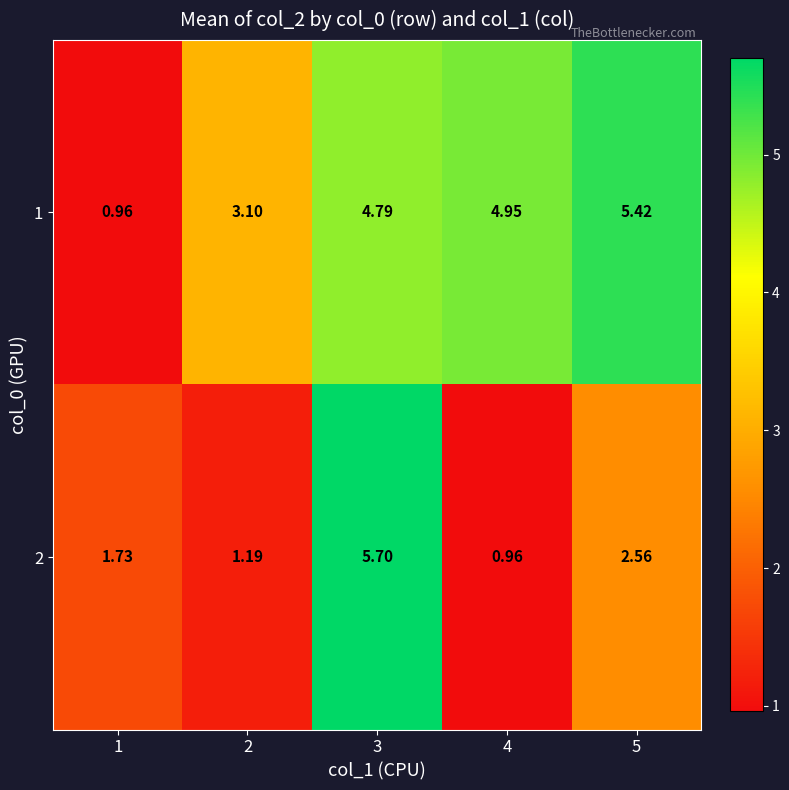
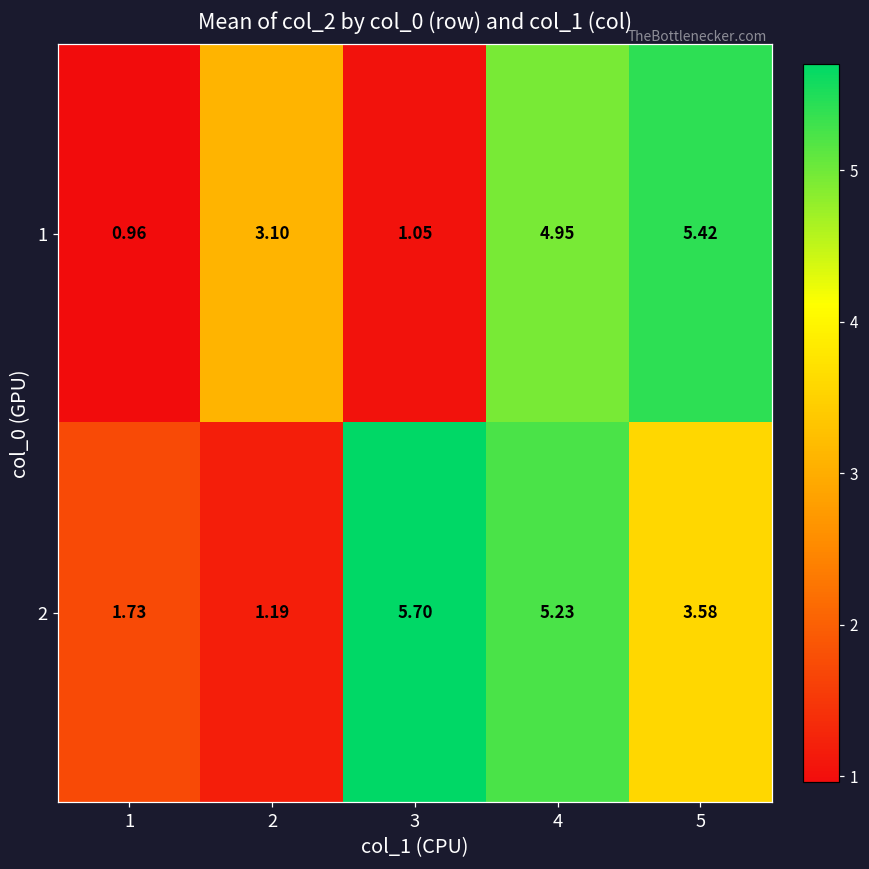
1, 3: 4.79 -> 1.05
2, 4: 0.96 -> 5.23
2, 5: 2.56 -> 3.58
